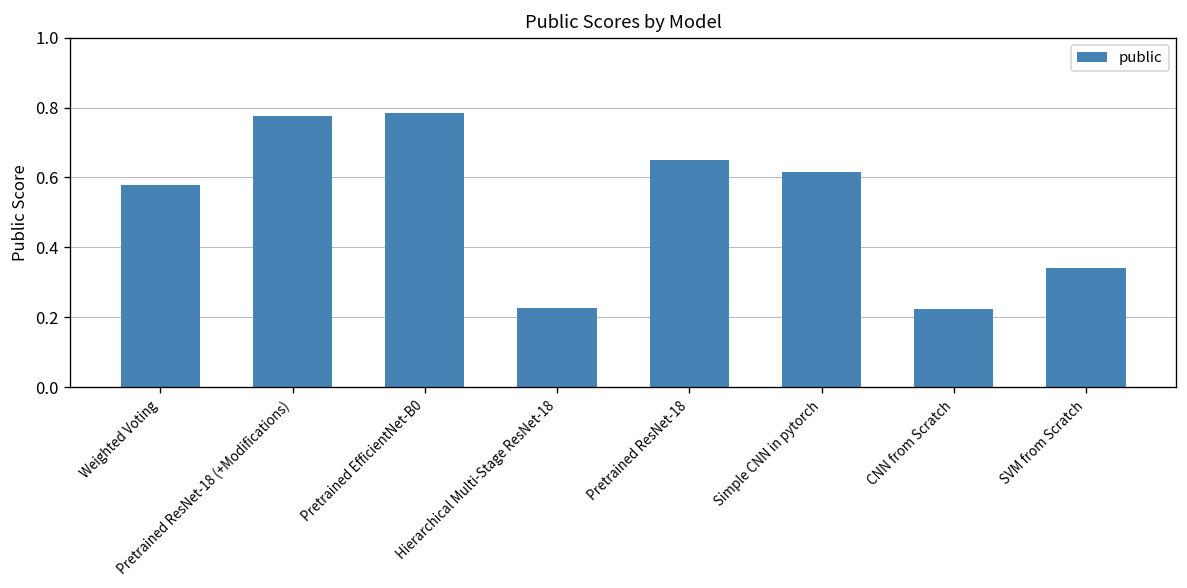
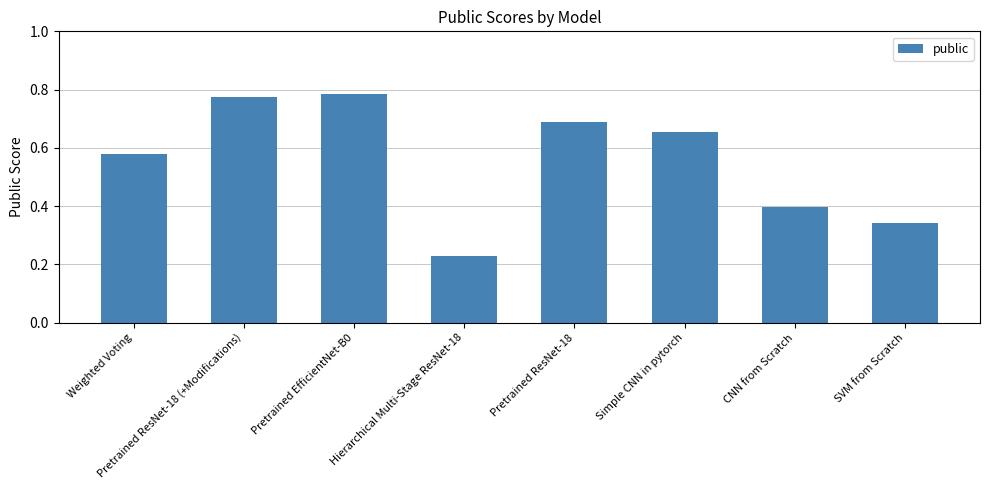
Pretrained ResNet-18: 0.65 -> 0.69
Simple CNN in pytorch: 0.61 -> 0.65
CNN from Scratch: 0.22 -> 0.40
